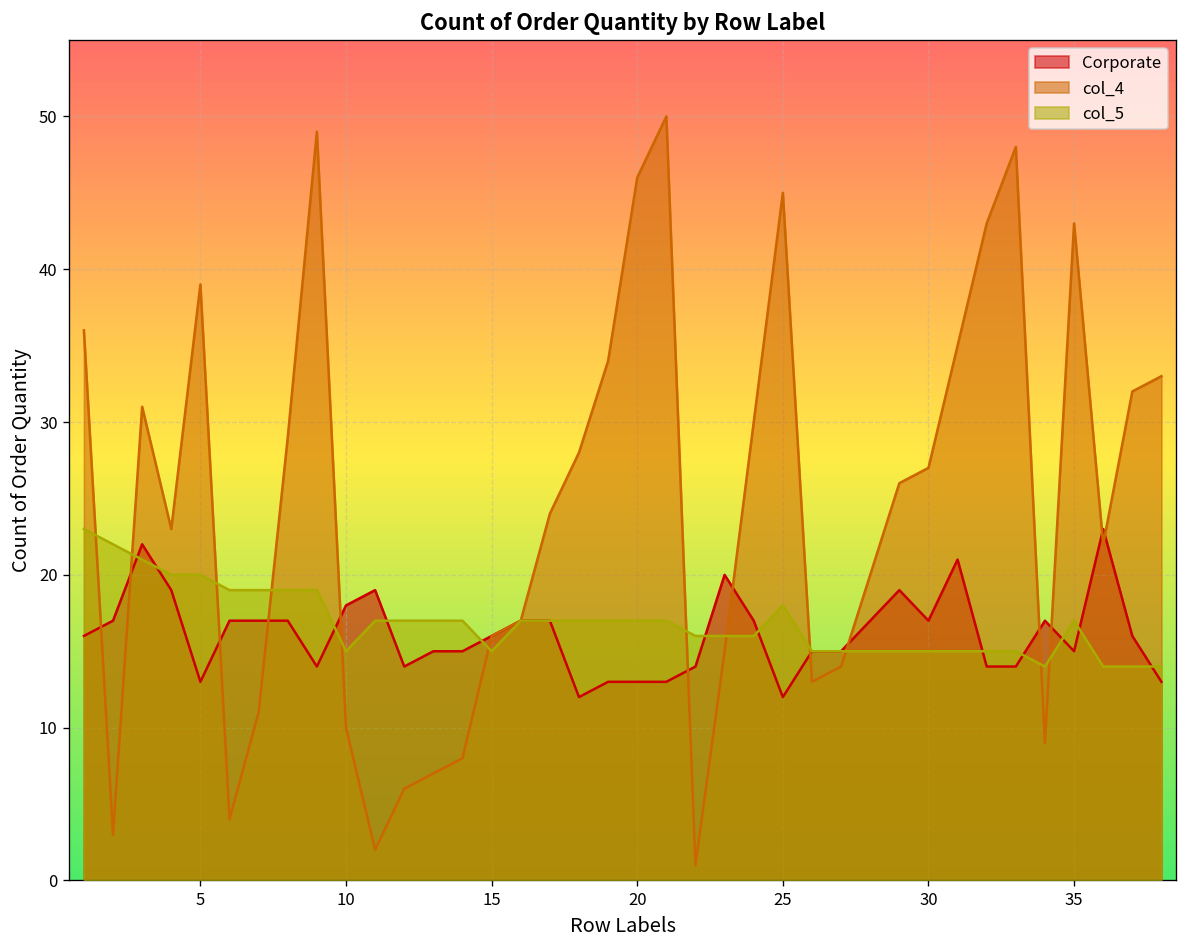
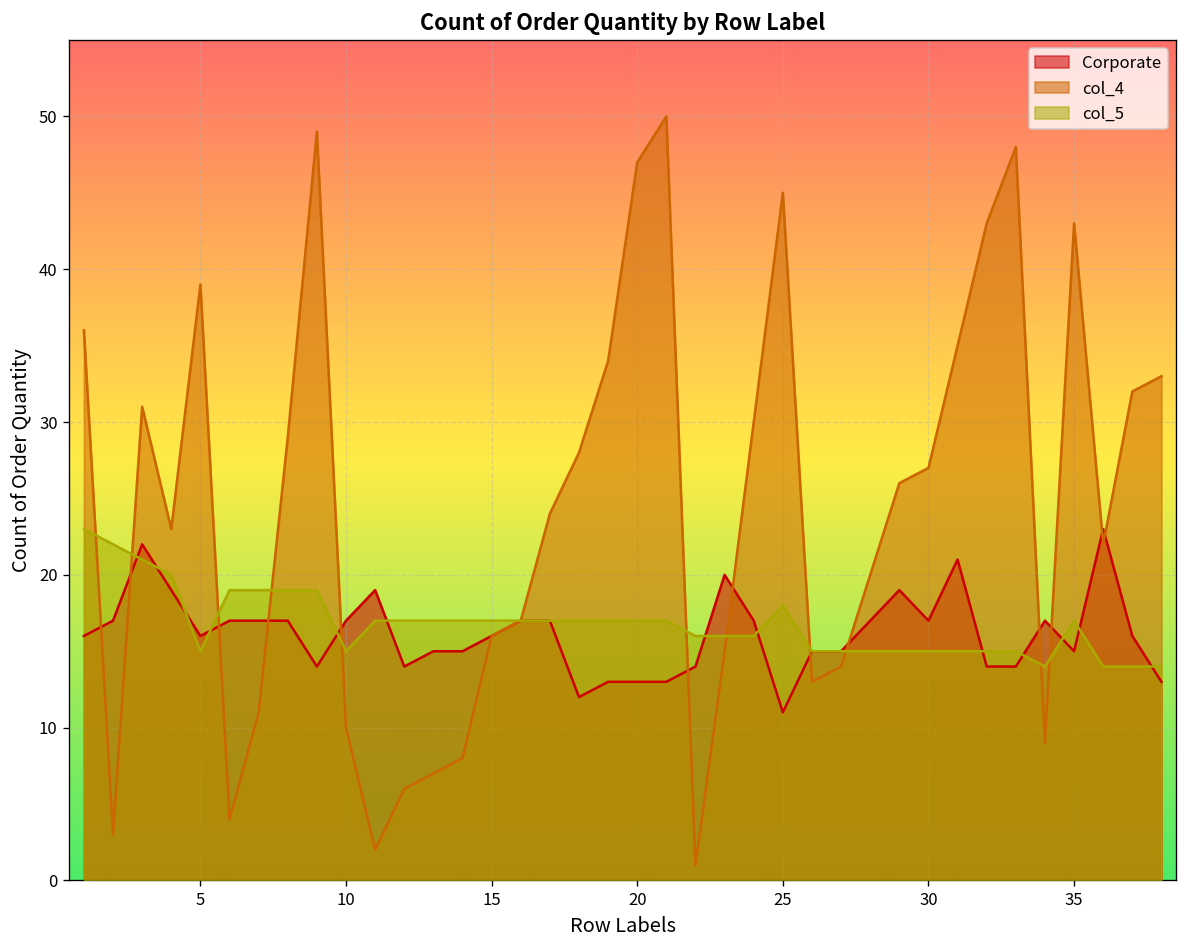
Corporate, 5: 13 -> 16
col_5, 5: 20 -> 15
Corporate, 10: 18 -> 17
col_5, 15: 15 -> 17
col_4, 20: 46 -> 47
Corporate, 25: 12 -> 11
